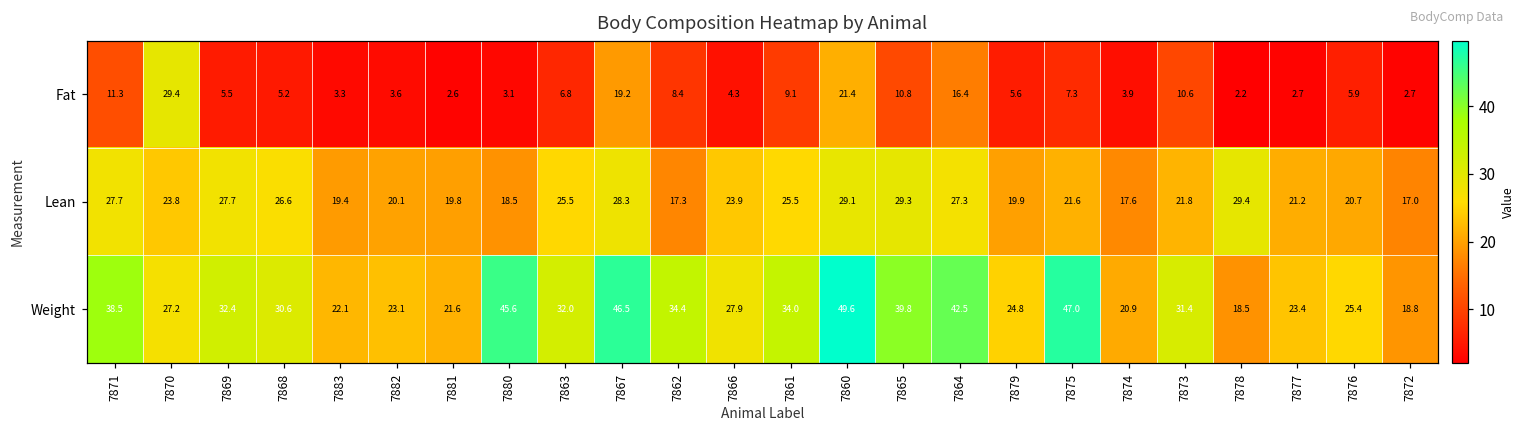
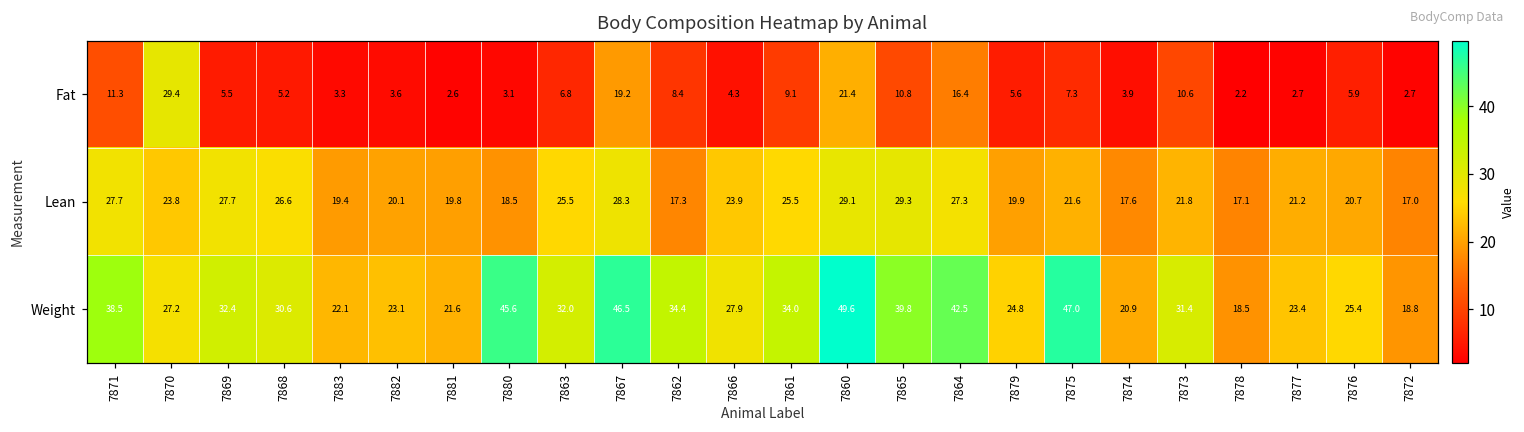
Lean, 7878: 29.4 -> 17.1
